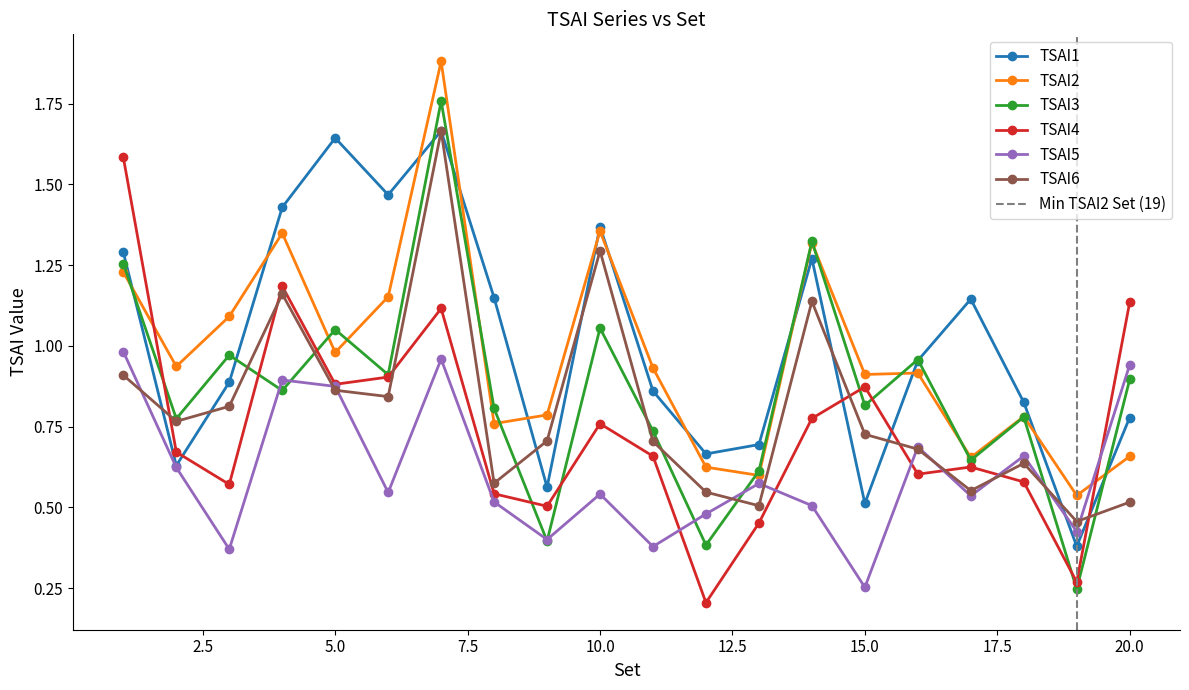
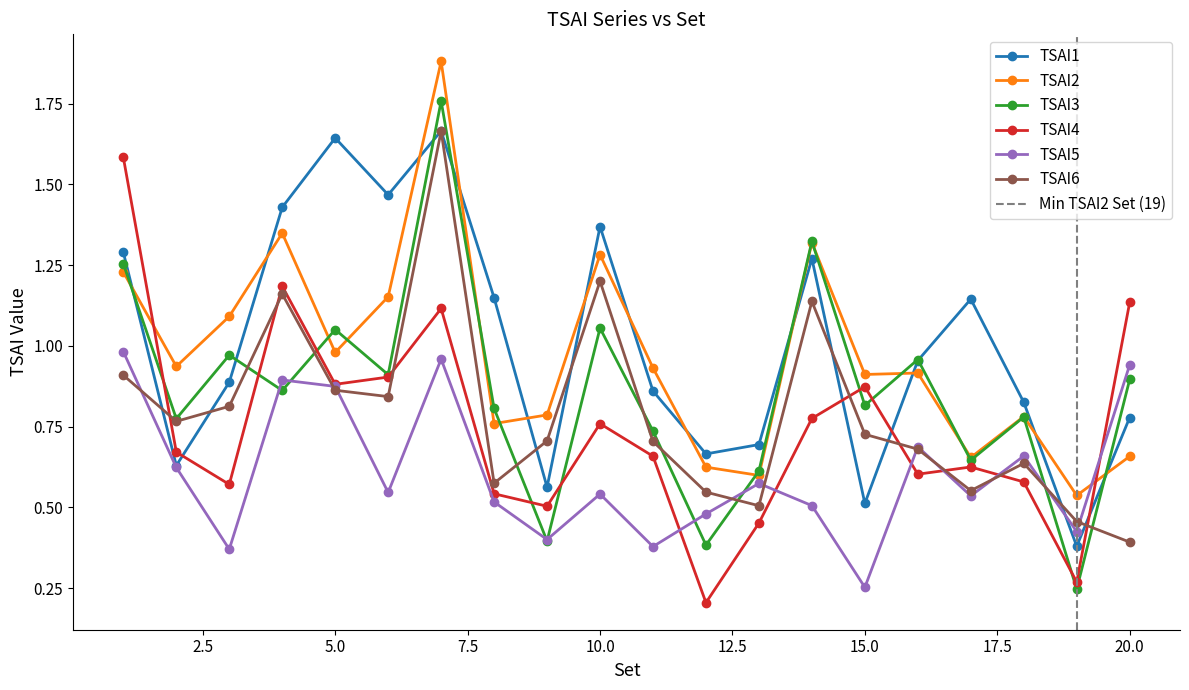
TSAI2, 10.0: 1.36 -> 1.28
TSAI6, 10.0: 1.29 -> 1.20
TSAI6, 20.0: 0.52 -> 0.39
